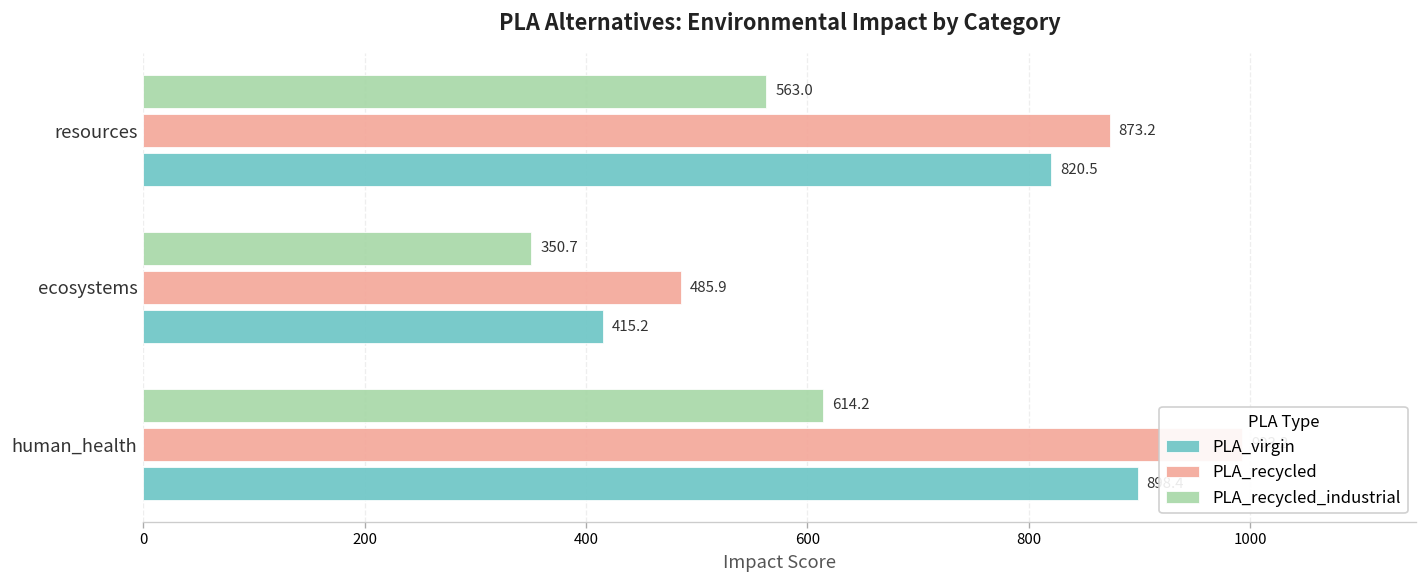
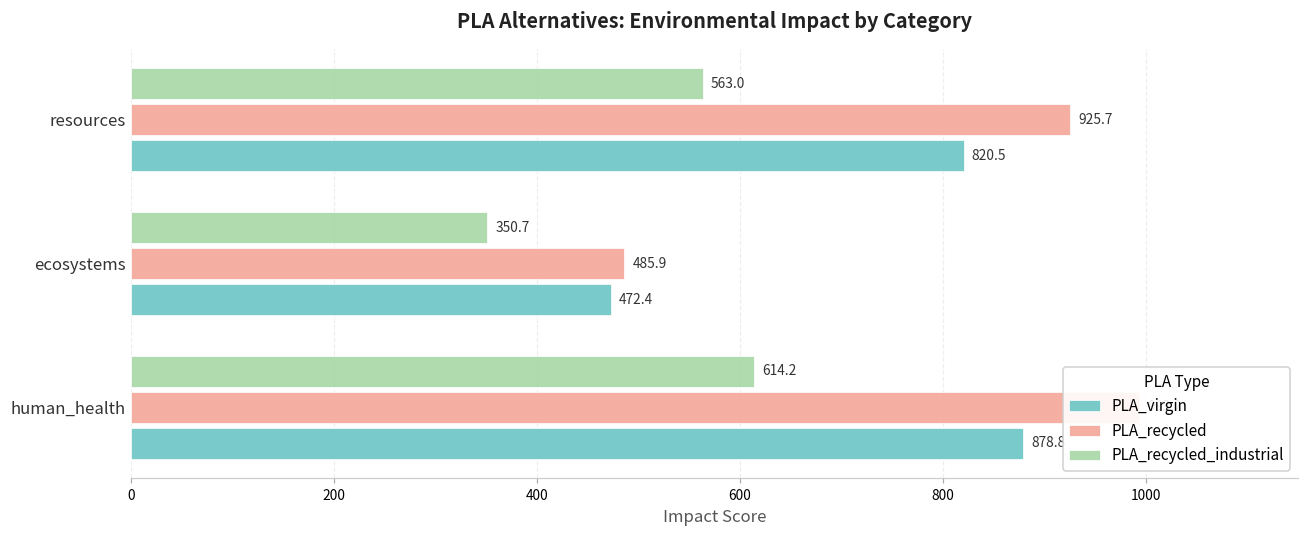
PLA_recycled, resources: 873.2 -> 925.7
PLA_virgin, ecosystems: 415.2 -> 472.4
PLA_virgin, human_health: 900 -> 880
